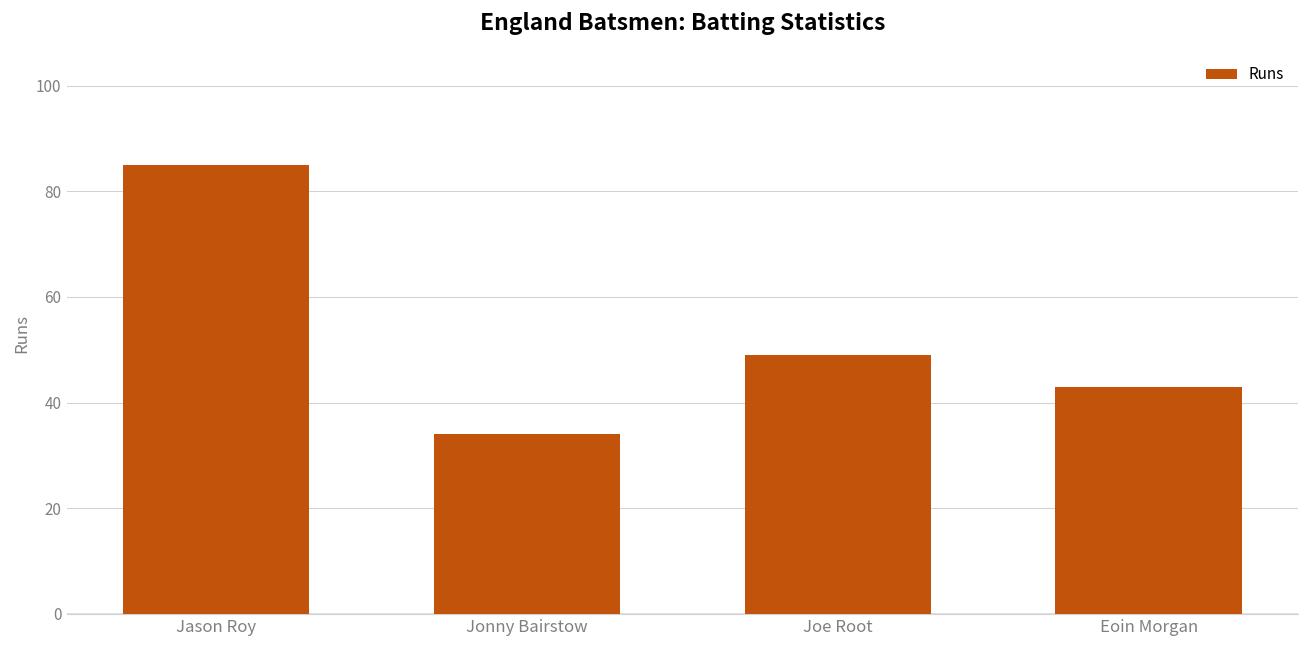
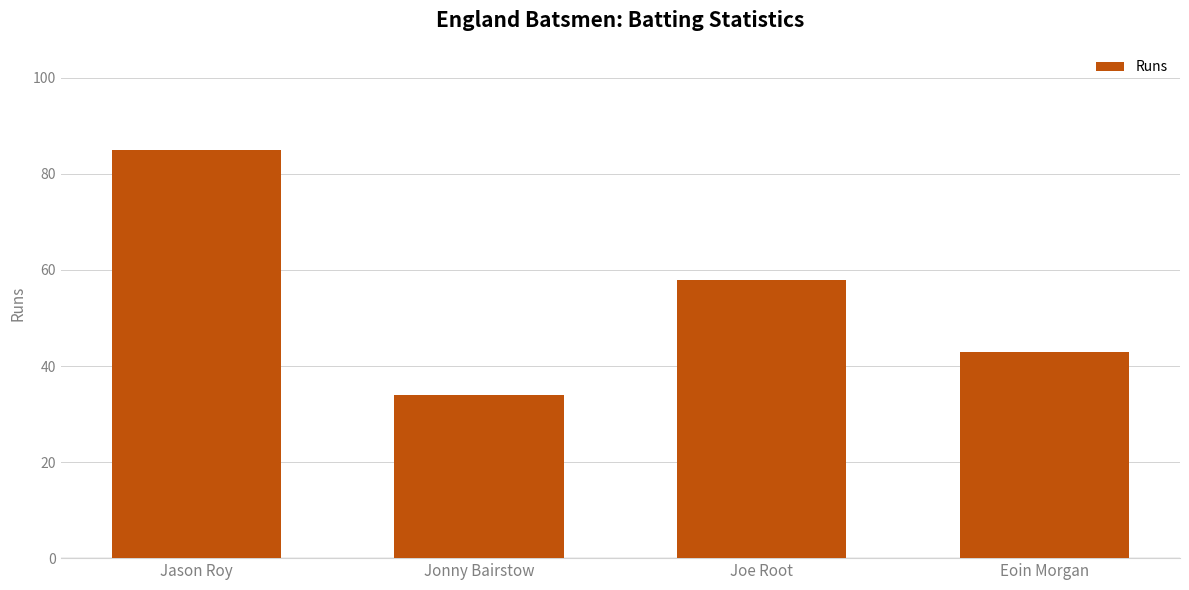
Joe Root: 49 -> 58
